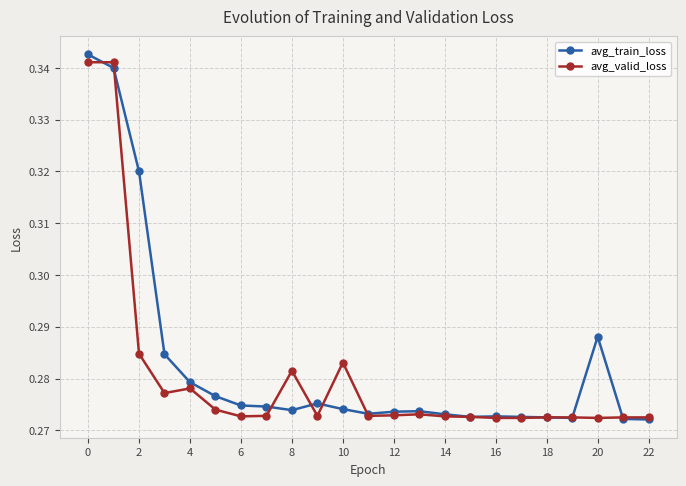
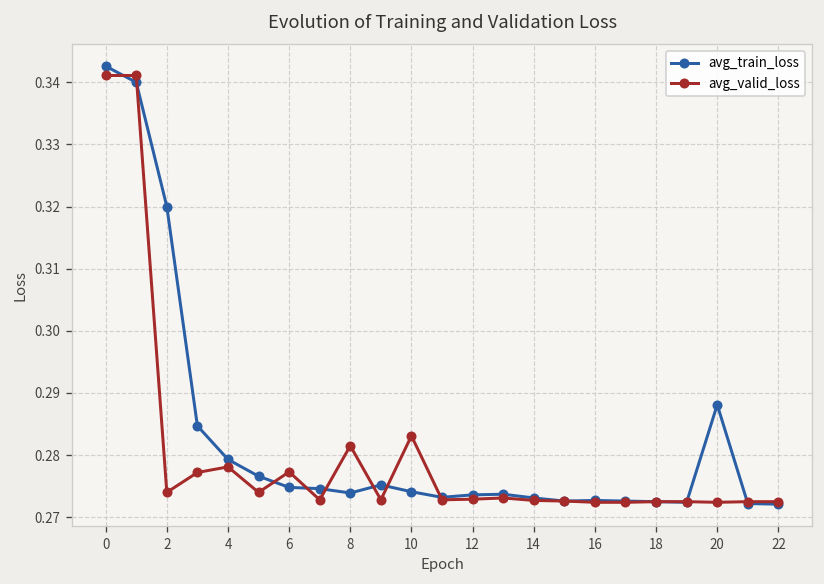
avg_valid_loss, 2: 0.285 -> 0.274
avg_valid_loss, 6: 0.273 -> 0.277
